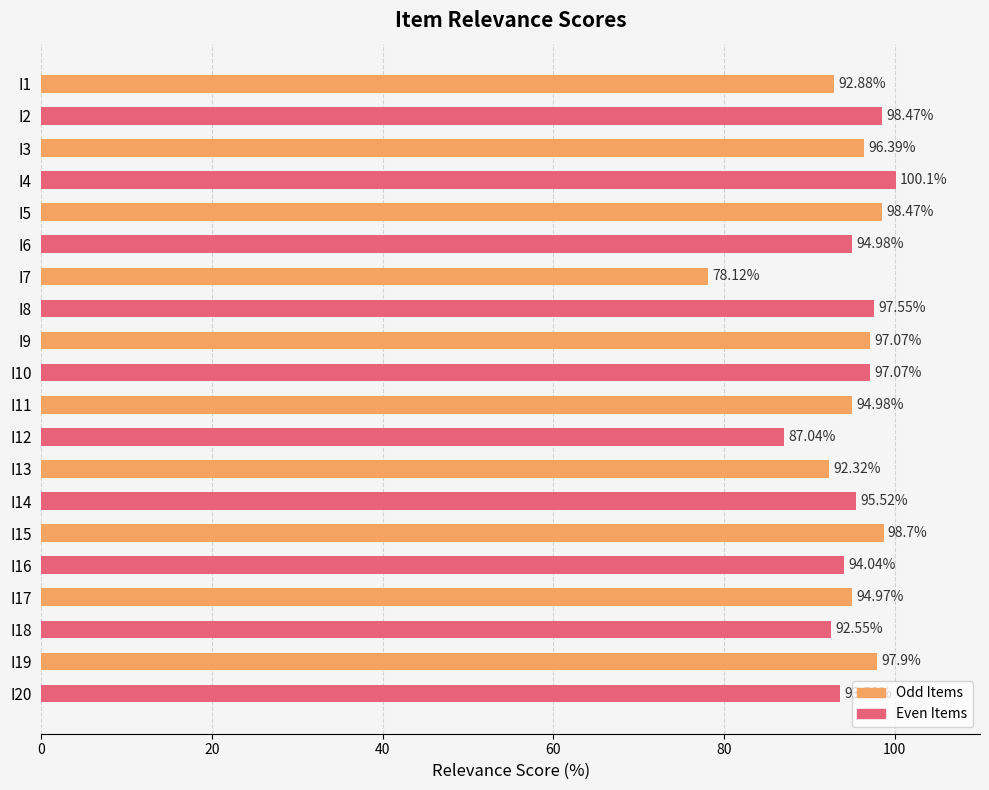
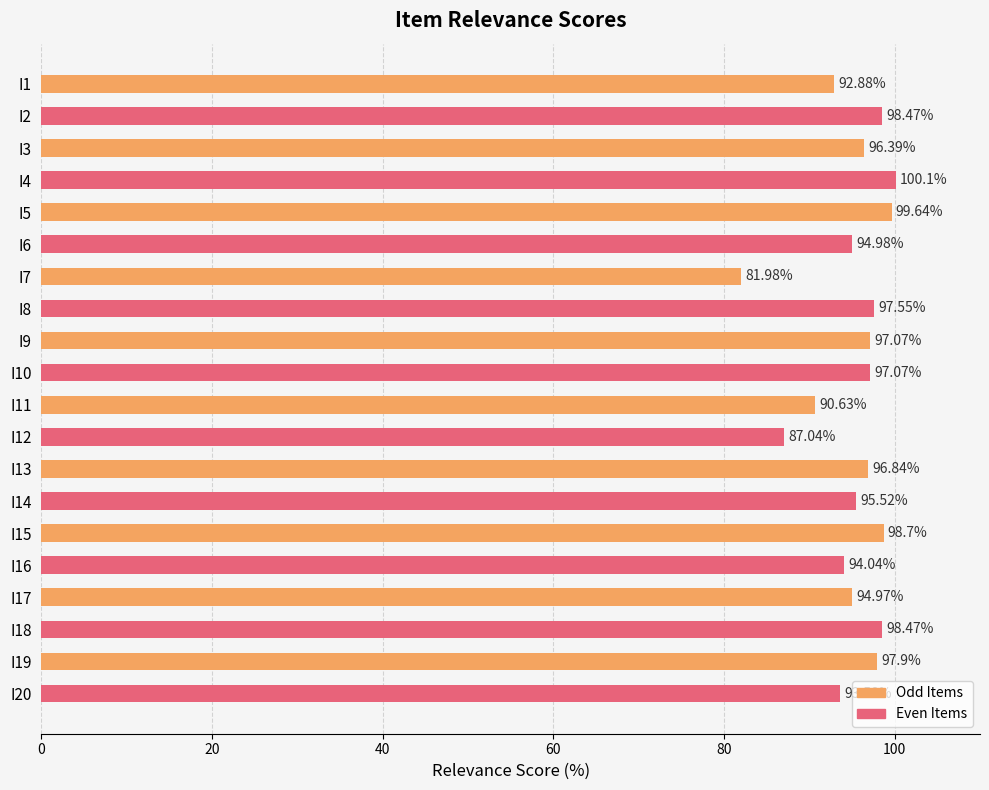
I5: 98.47% -> 99.64%
I7: 78.12% -> 81.98%
I11: 94.98% -> 90.63%
I13: 92.32% -> 96.84%
I18: 92.55% -> 98.47%
